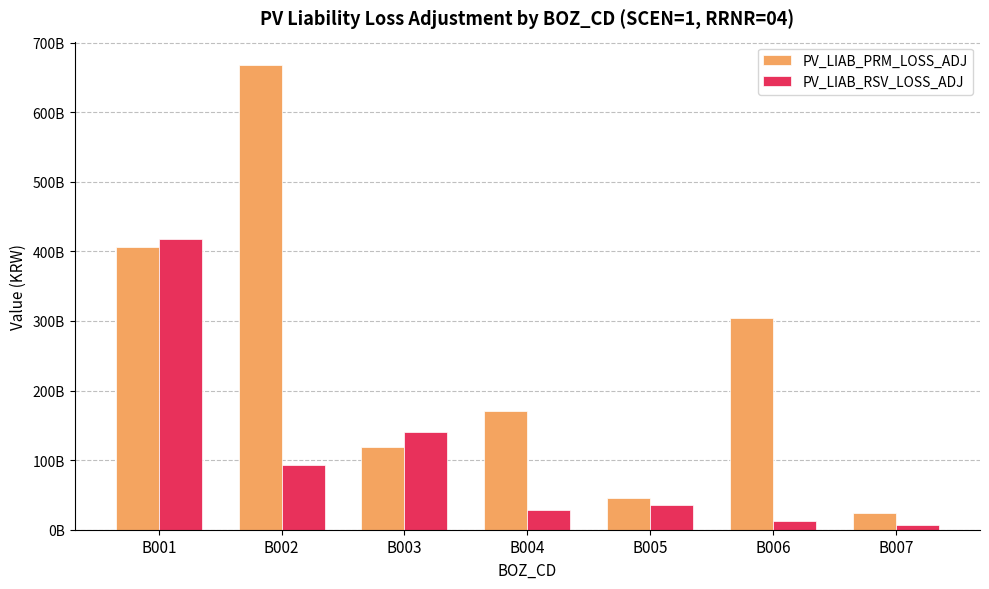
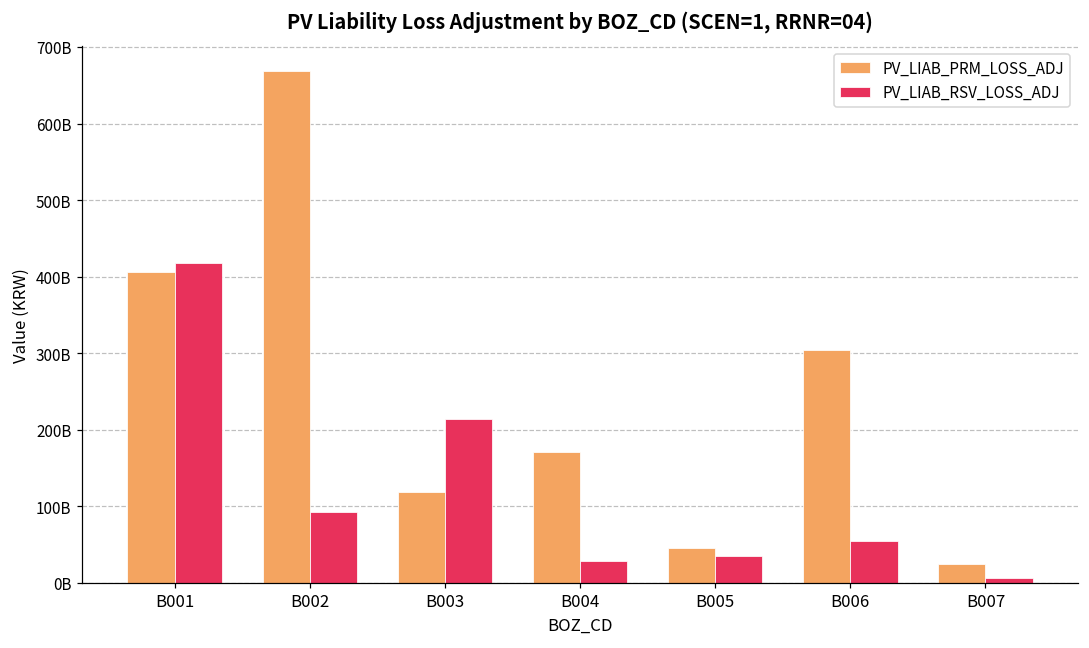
PV_LIAB_RSV_LOSS_ADJ, B003: 140000000000 -> 210000000000
PV_LIAB_RSV_LOSS_ADJ, B006: 10000000000 -> 60000000000
